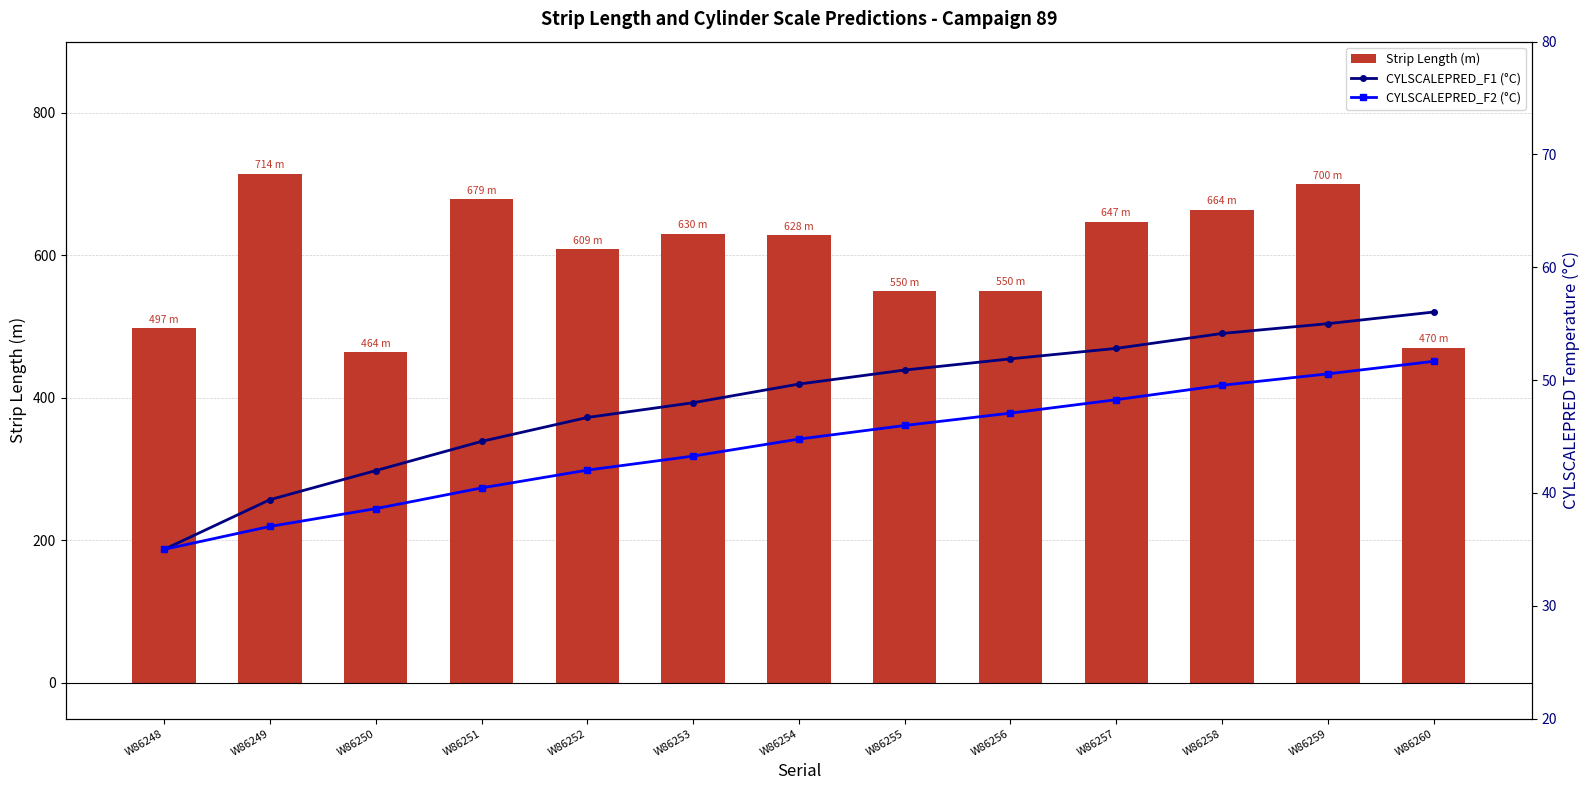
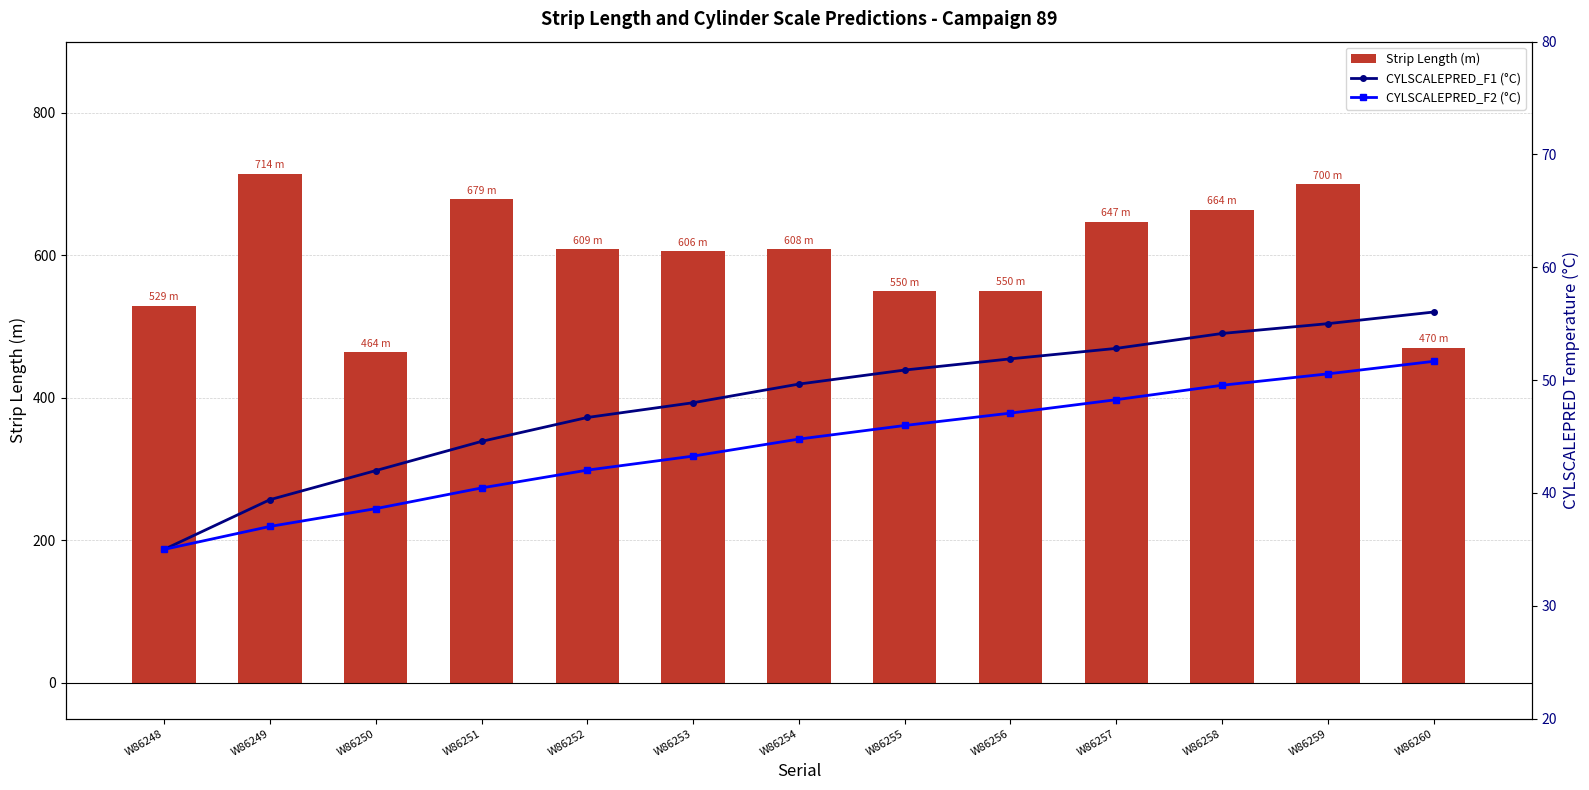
Strip Length (m), W86248: 497 -> 529
Strip Length (m), W86253: 630 -> 606
Strip Length (m), W86254: 628 -> 608
